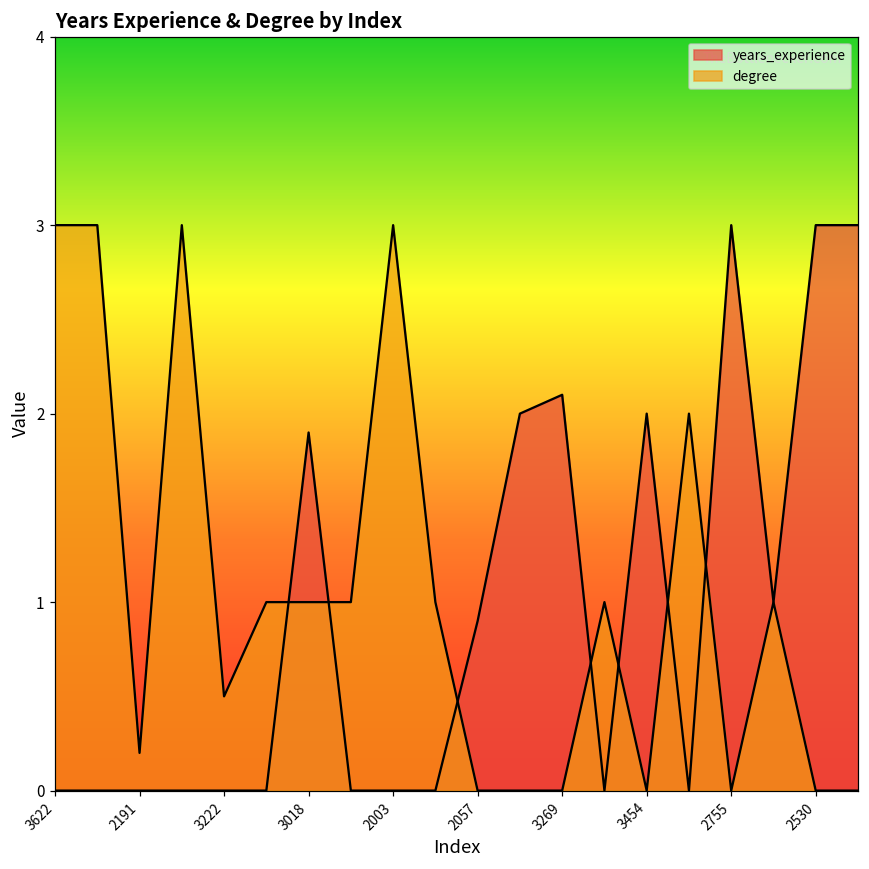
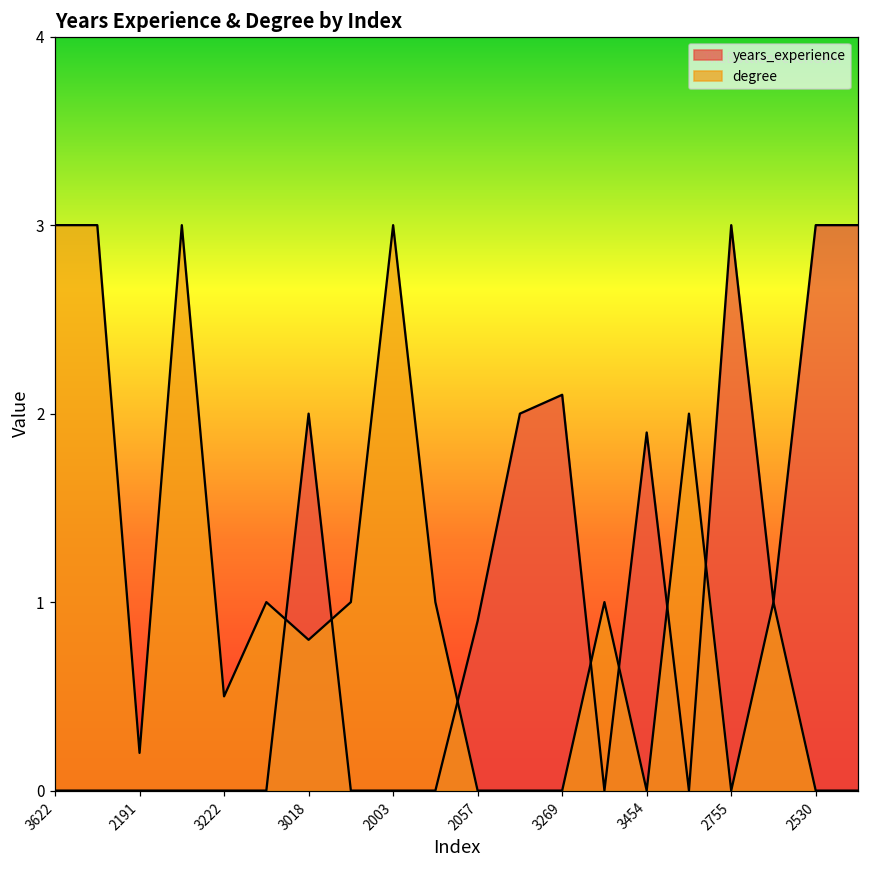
years_experience, 3018: 1.9 -> 2.0
degree, 3018: 1.0 -> 0.8
years_experience, 3454: 2.0 -> 1.9
